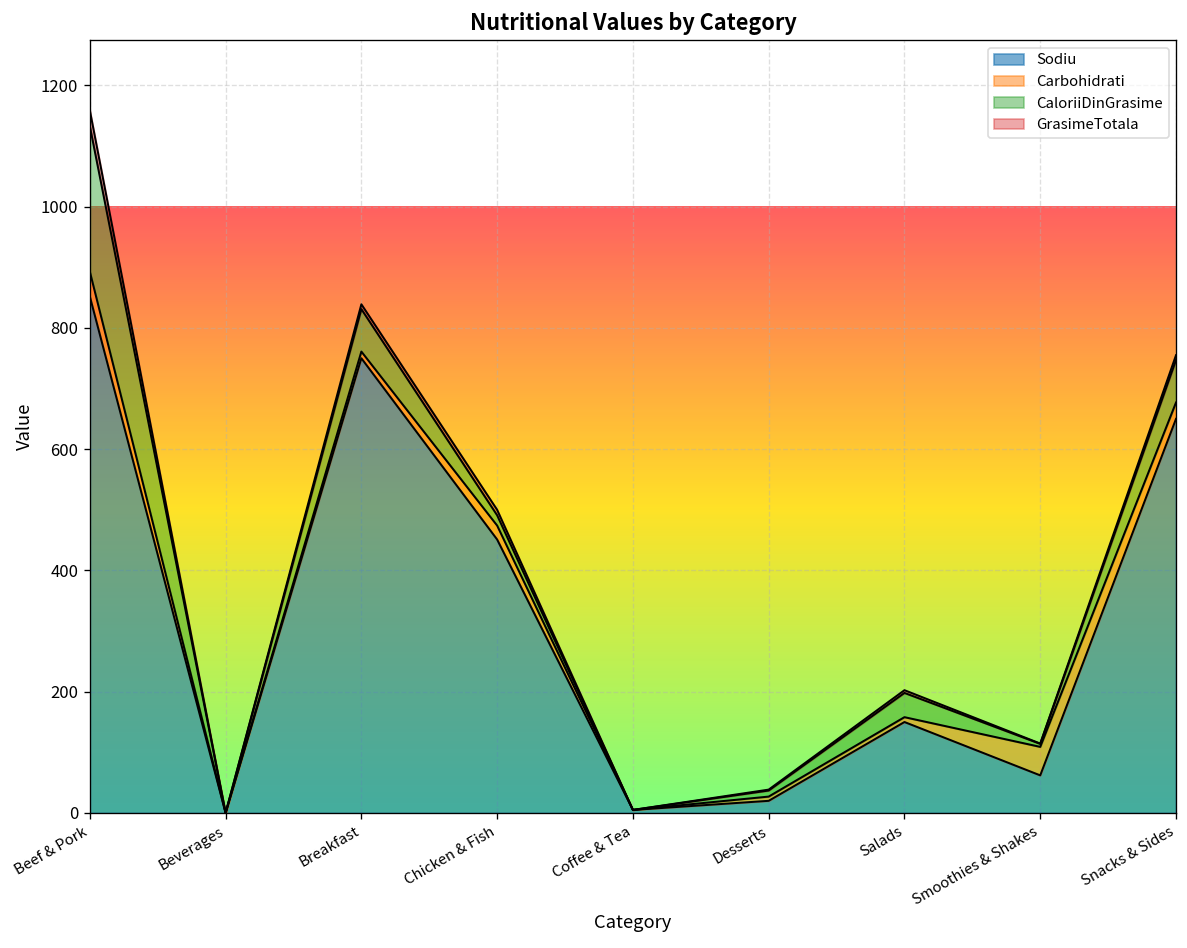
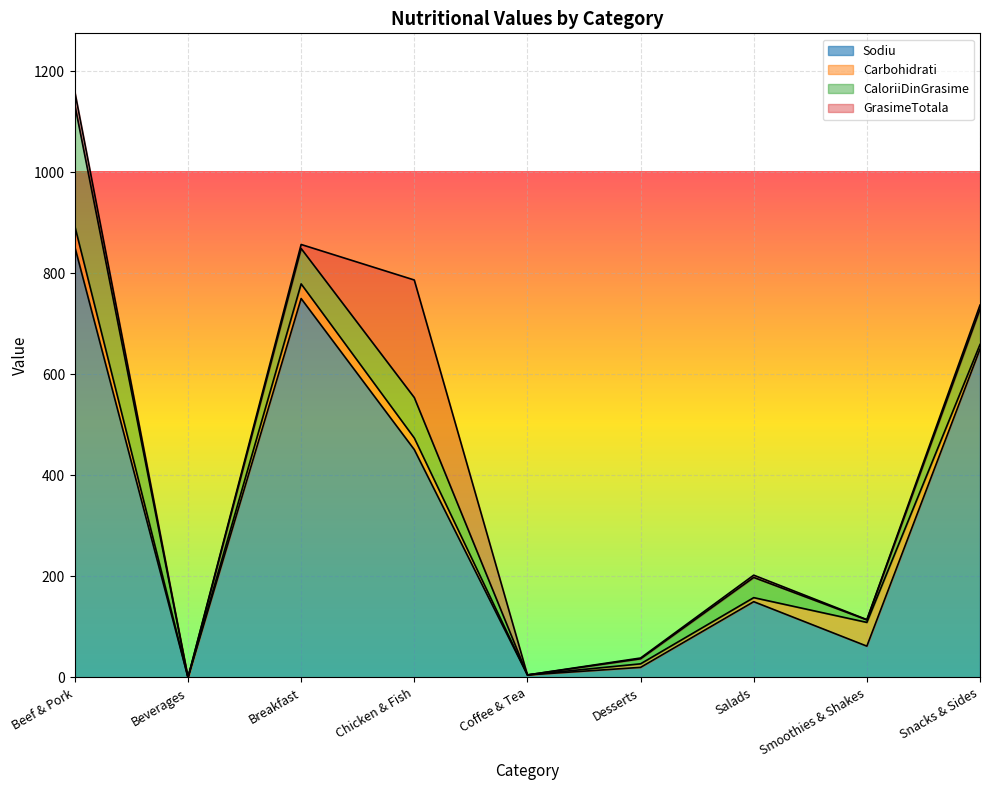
Carbohidrati, Breakfast: 10 -> 30
CaloriiDinGrasime, Chicken & Fish: 20 -> 80
GrasimeTotala, Chicken & Fish: 10 -> 230
Carbohidrati, Snacks & Sides: 30 -> 10
